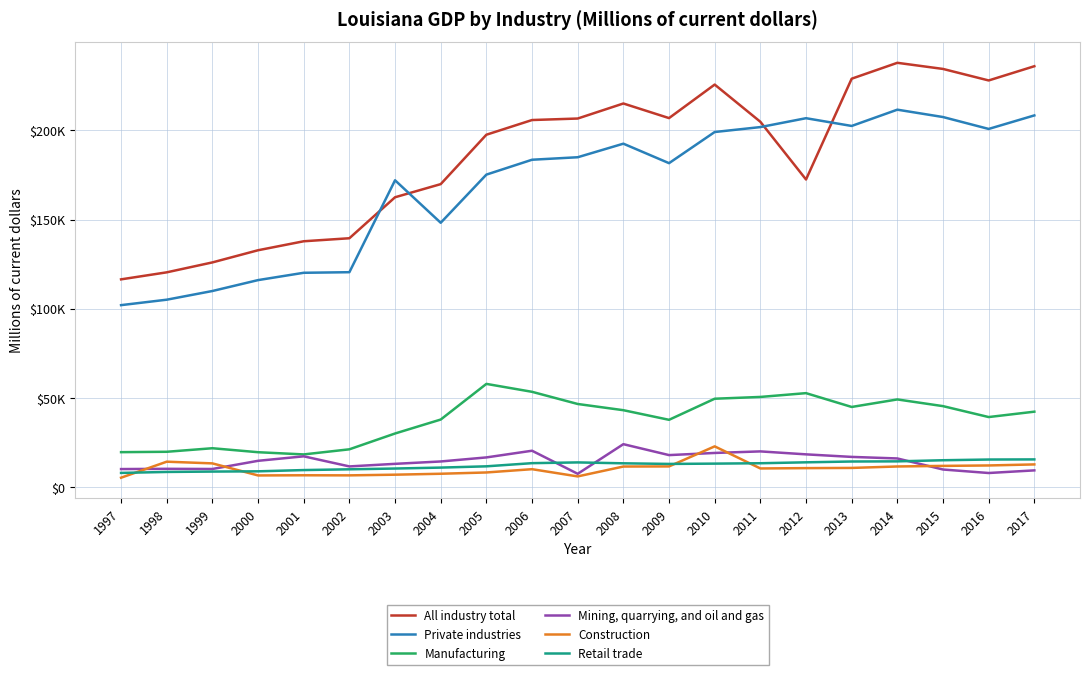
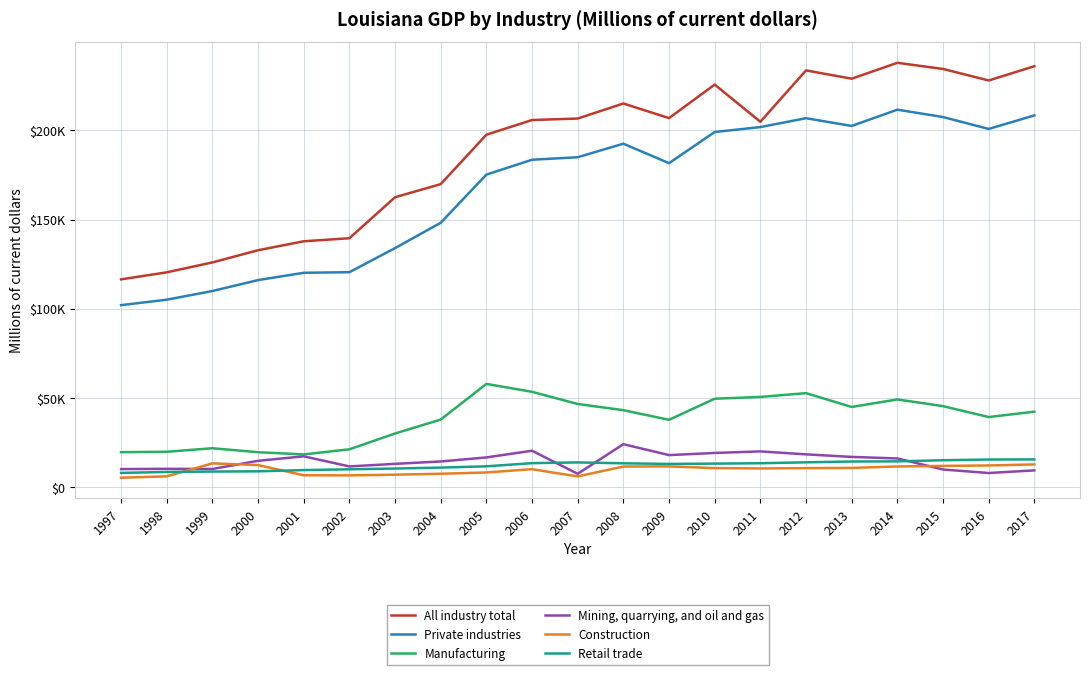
Construction, 1998: $14000 -> $6000
Construction, 2000: $7000 -> $12000
Private industries, 2003: $172000 -> $134000
Construction, 2010: $23000 -> $11000
All industry total, 2012: $172000 -> $234000
